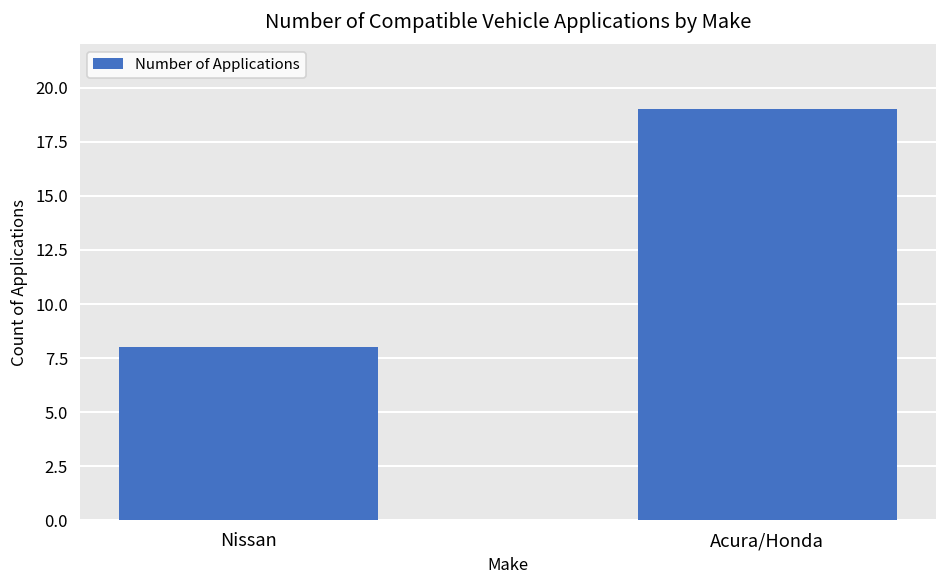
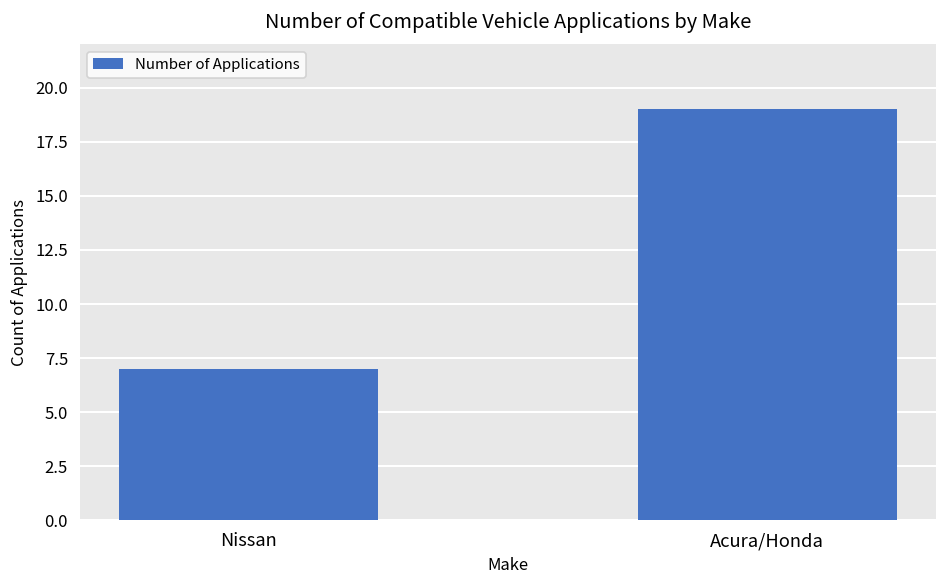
Nissan: 8 -> 7
